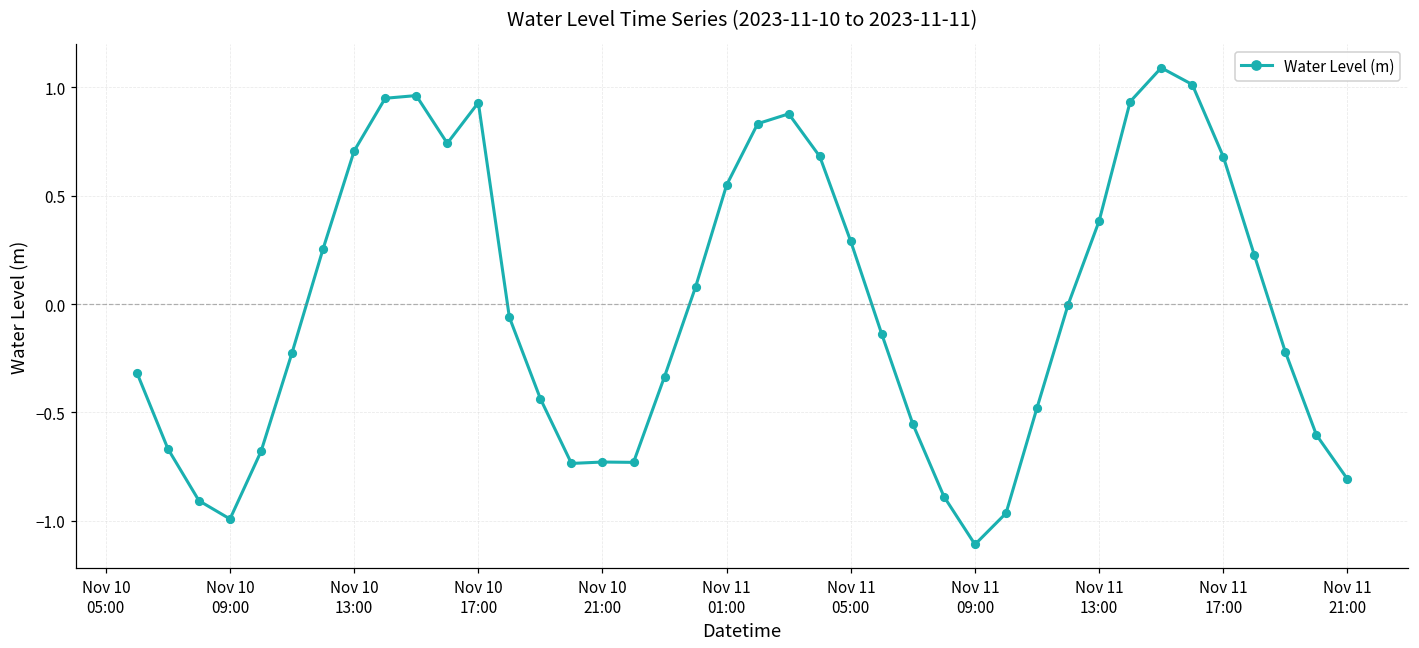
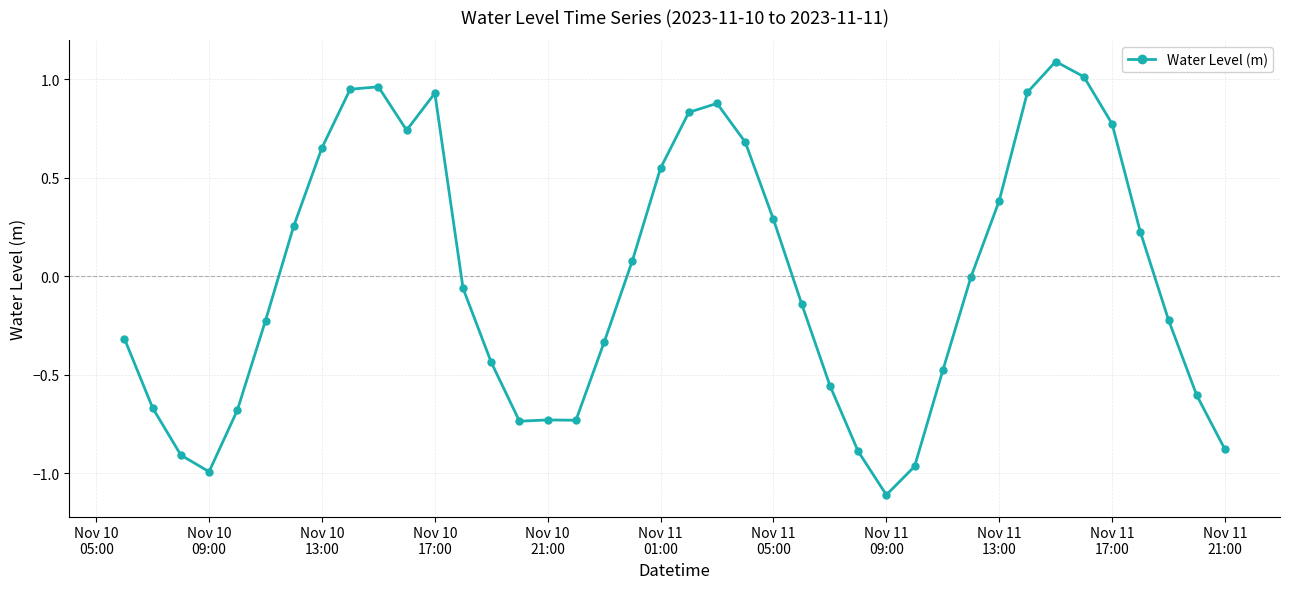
Nov 10 13:00: 0.71 -> 0.65
Nov 11 17:00: 0.68 -> 0.77
Nov 11 21:00: -0.81 -> -0.88
